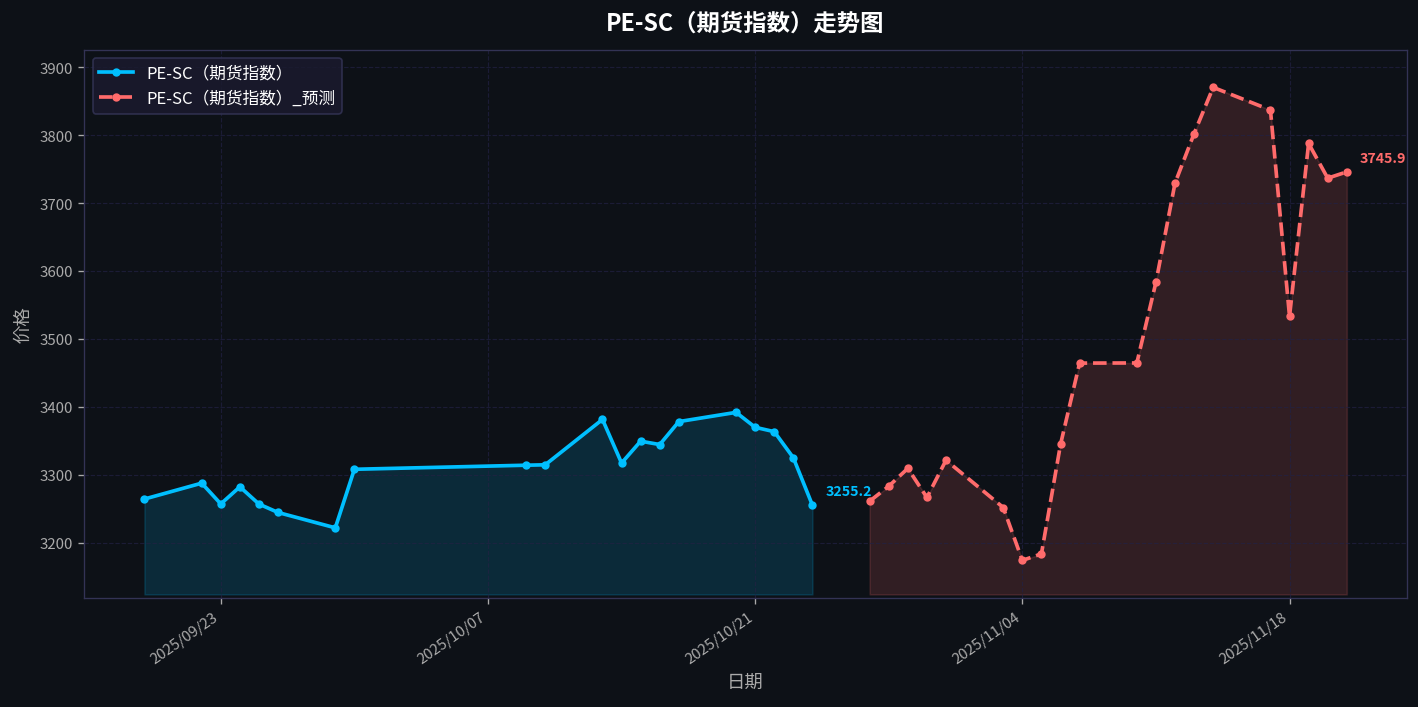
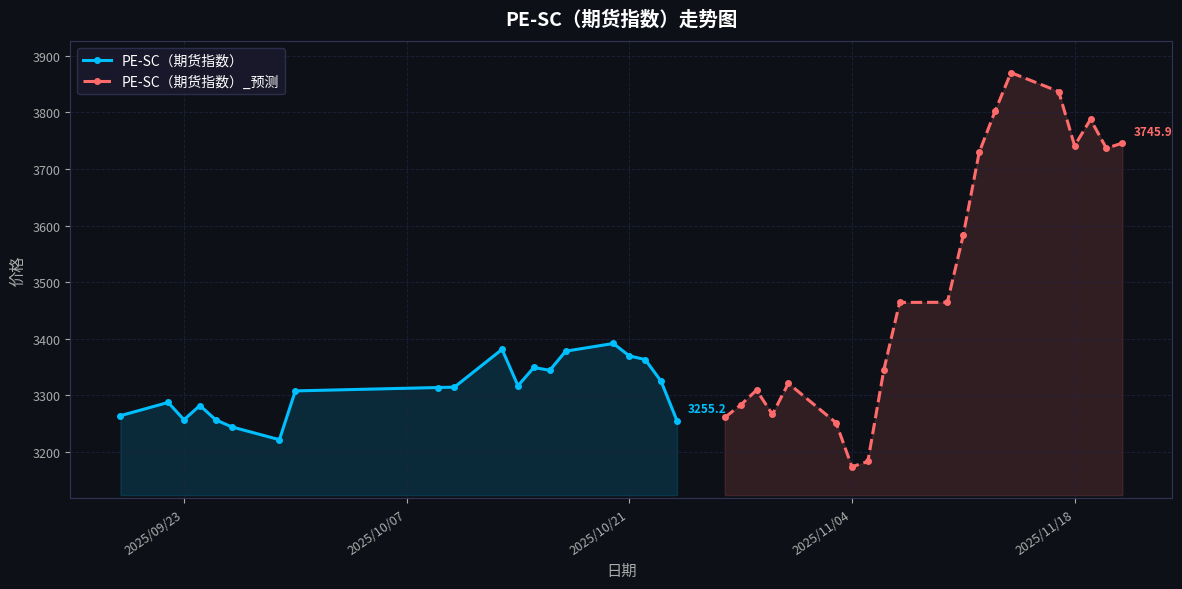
PE-SC（期货指数）_预测, 2025/11/18: 3530 -> 3740
